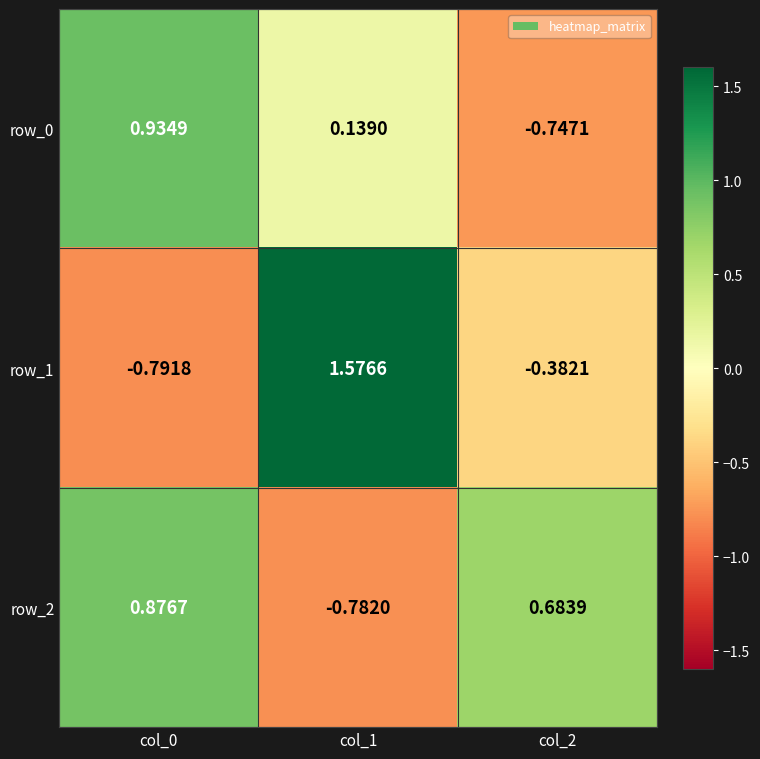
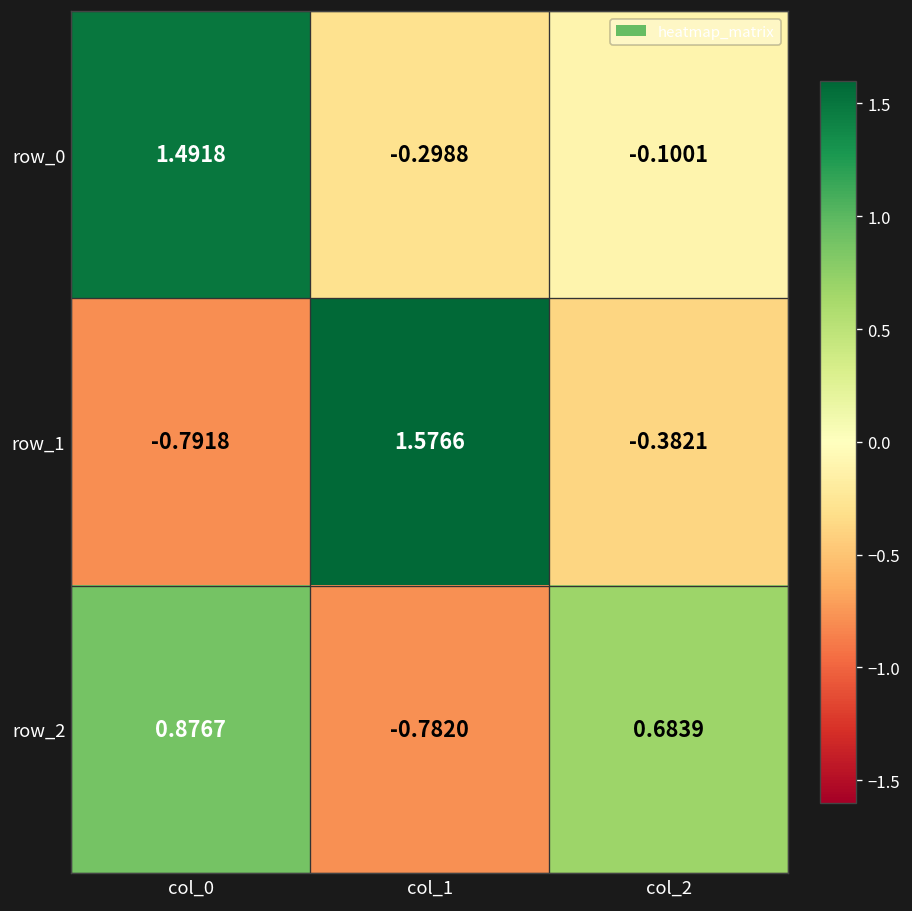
row_0, col_0: 0.9349 -> 1.4918
row_0, col_1: 0.1390 -> -0.2988
row_0, col_2: -0.7471 -> -0.1001
